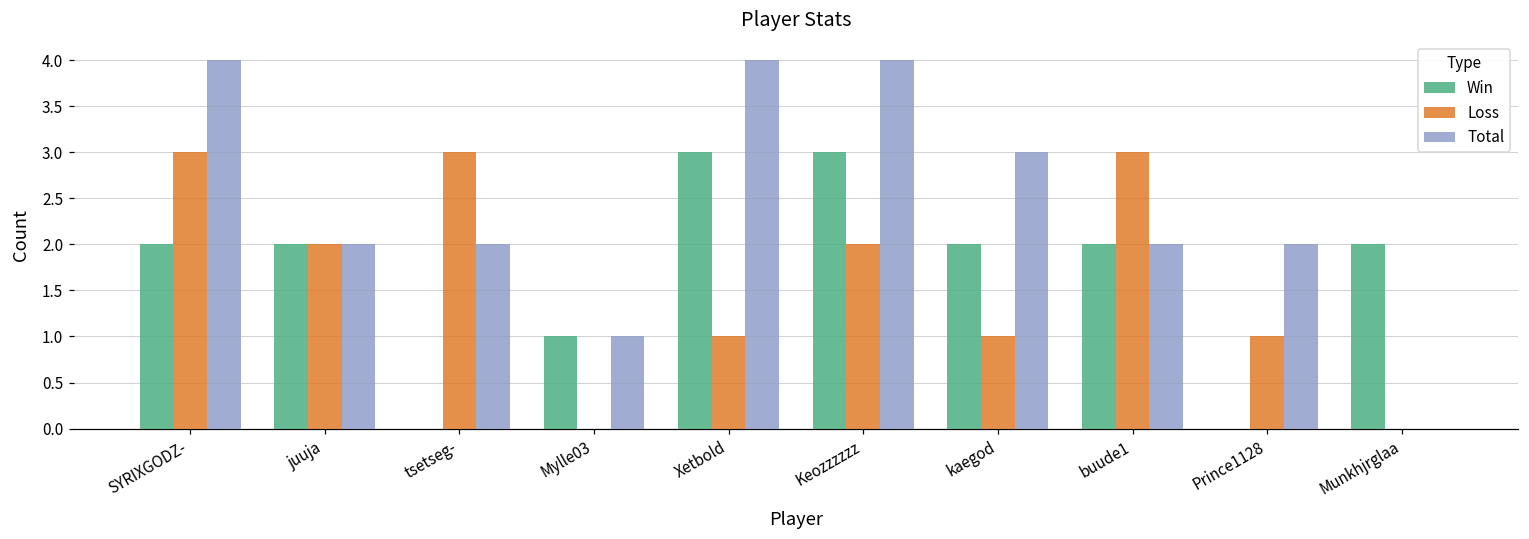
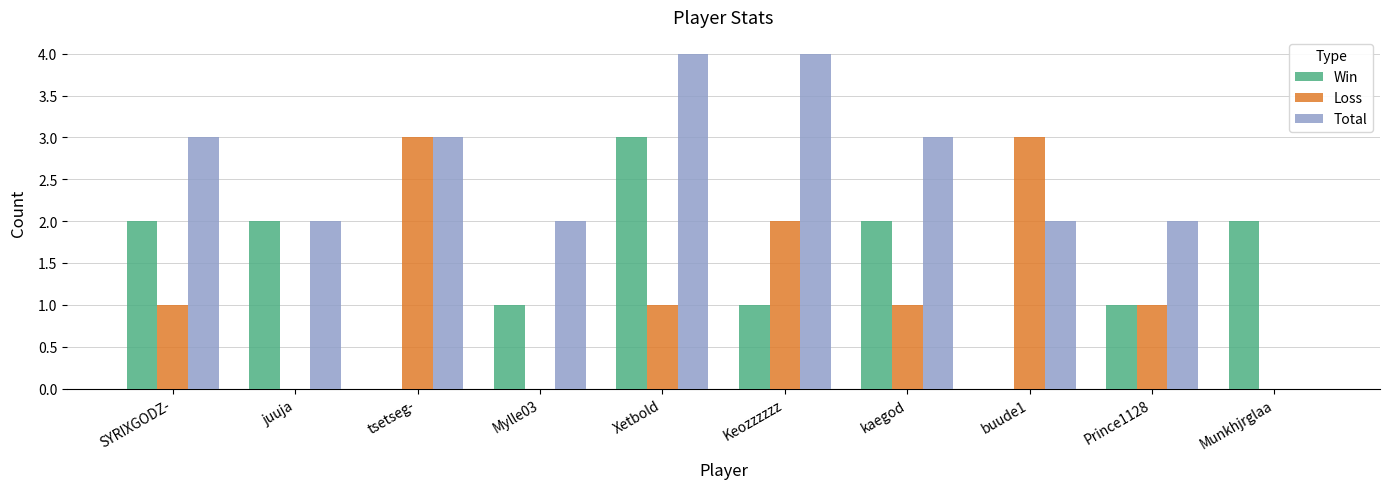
Loss, SYRIXGODZ-: 3 -> 1
Total, SYRIXGODZ-: 4 -> 3
Loss, juuja: 2 -> 0
Total, tsetseg-: 2 -> 3
Total, Mylle03: 1 -> 2
Win, Keozzzzzz: 3 -> 1
Win, buude1: 2 -> 0
Win, Prince1128: 0 -> 1
